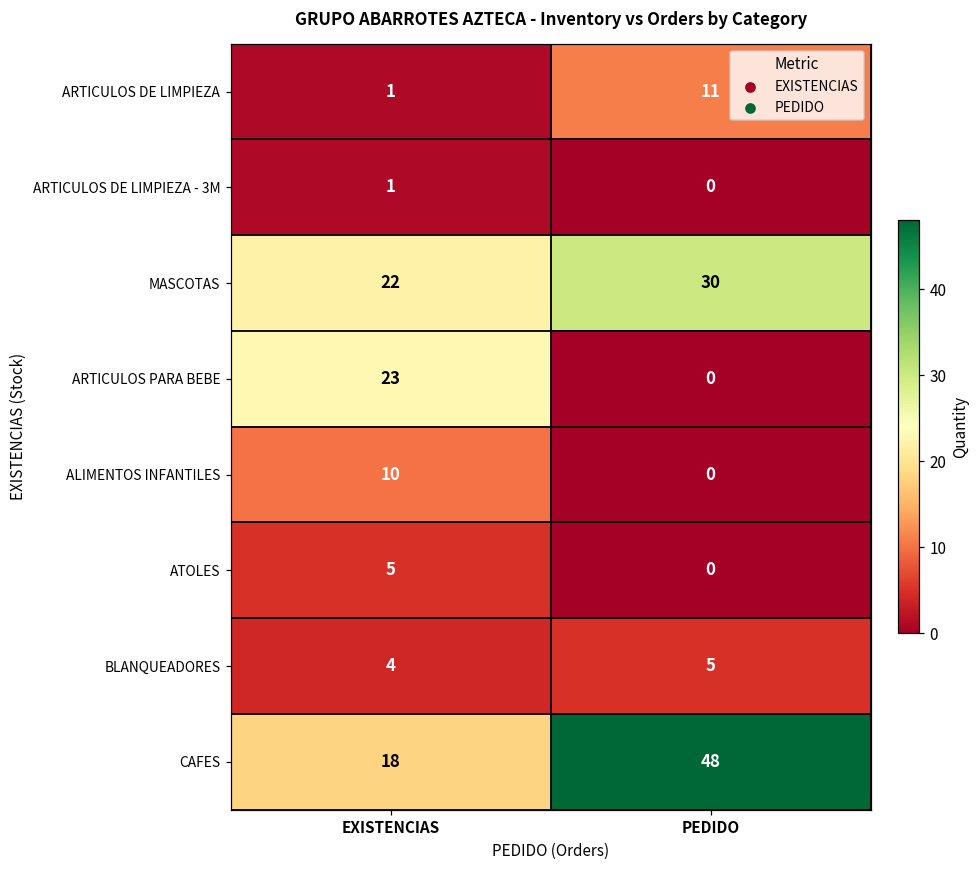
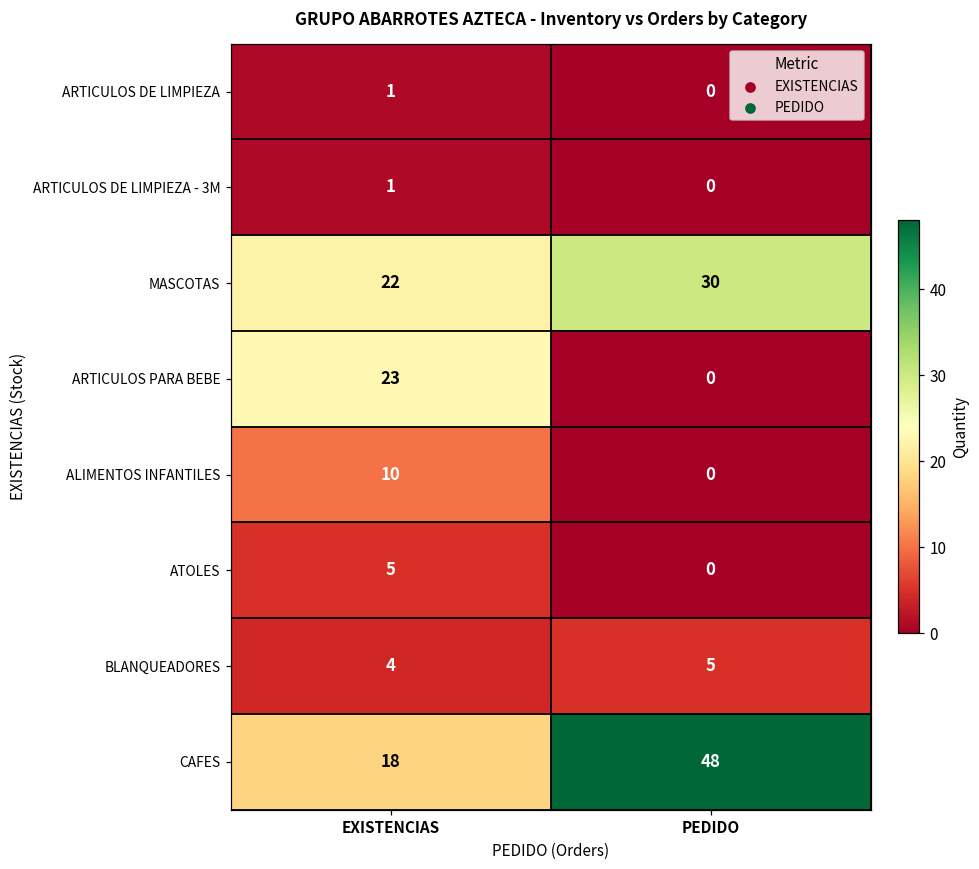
ARTICULOS DE LIMPIEZA, PEDIDO: 11 -> 0
